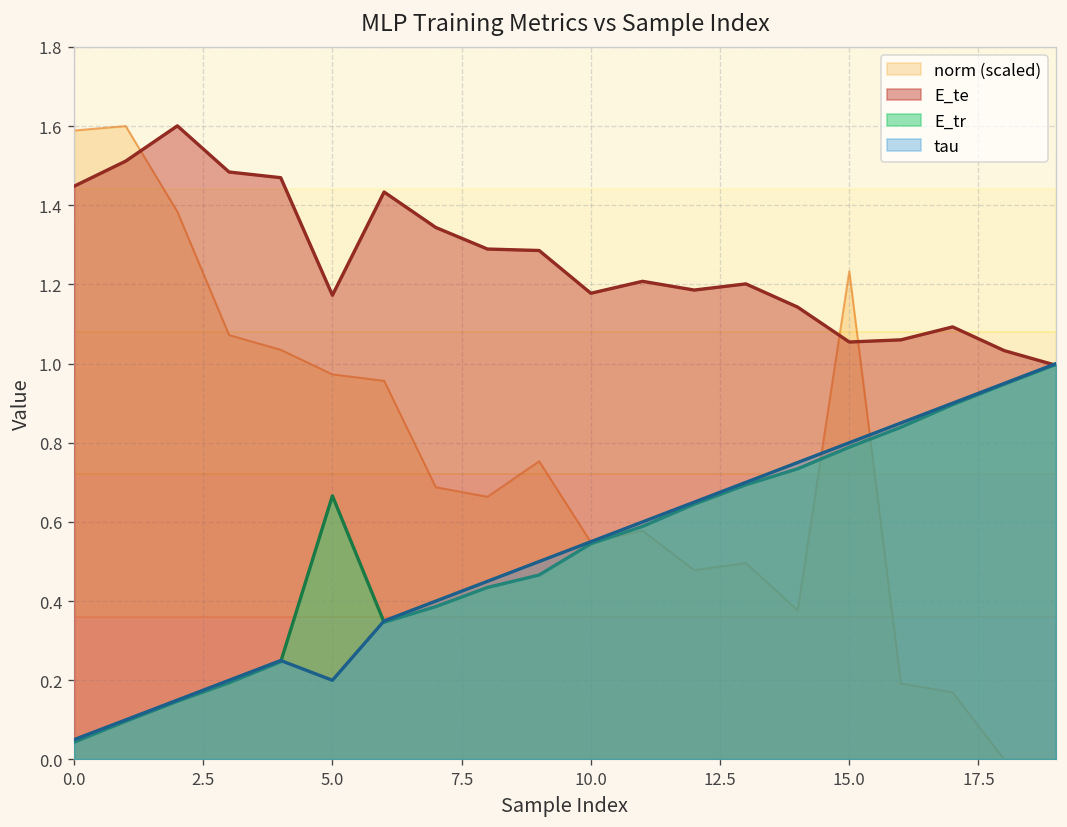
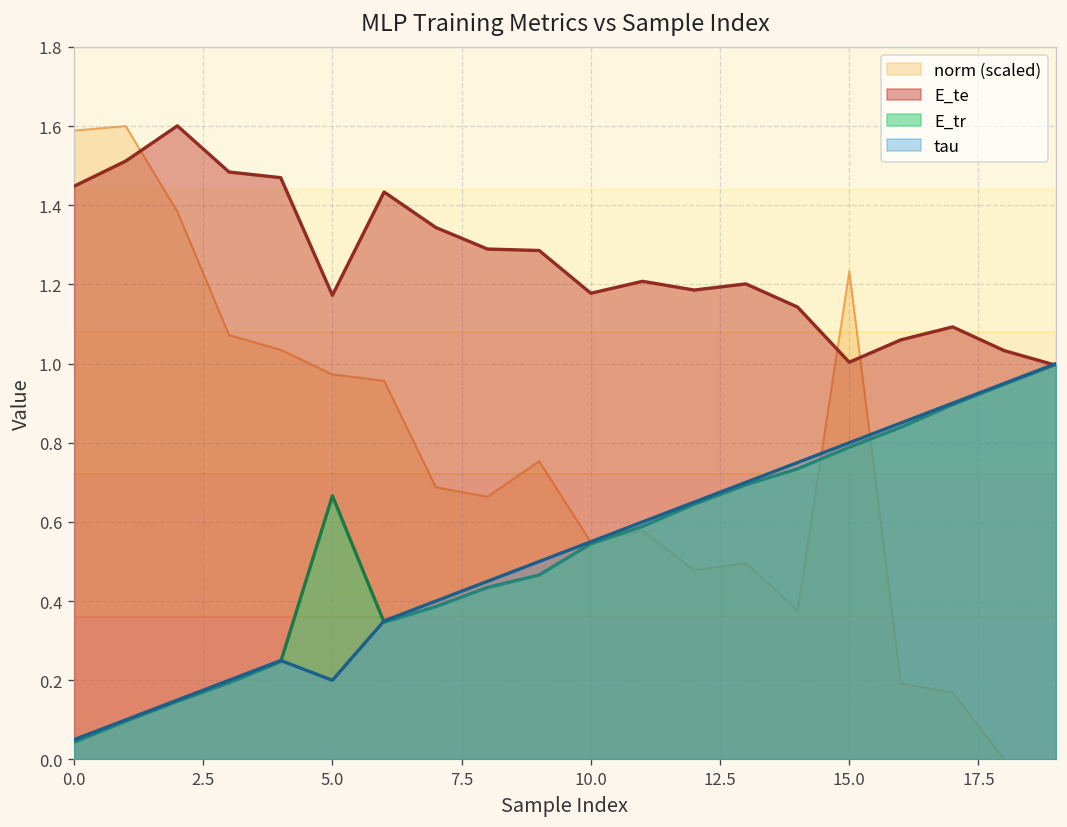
E_te, 15.0: 1.05 -> 1.00
